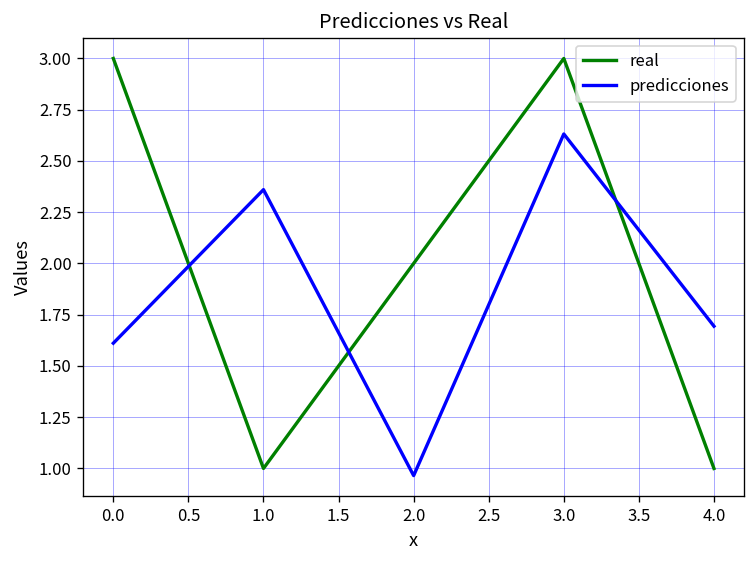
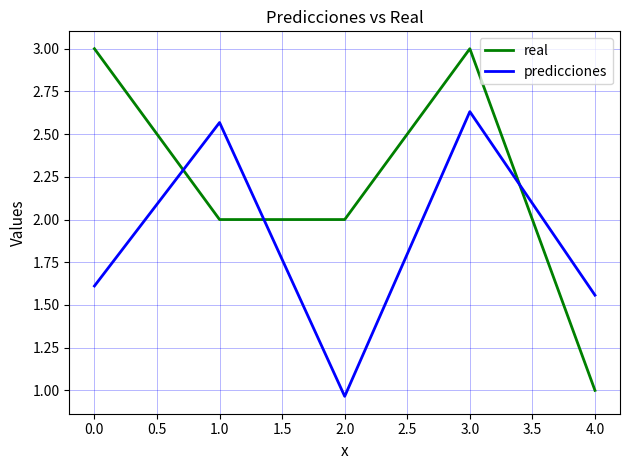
real, 1.0: 1 -> 2
predicciones, 1.0: 2.36 -> 2.57
predicciones, 4.0: 1.69 -> 1.56
